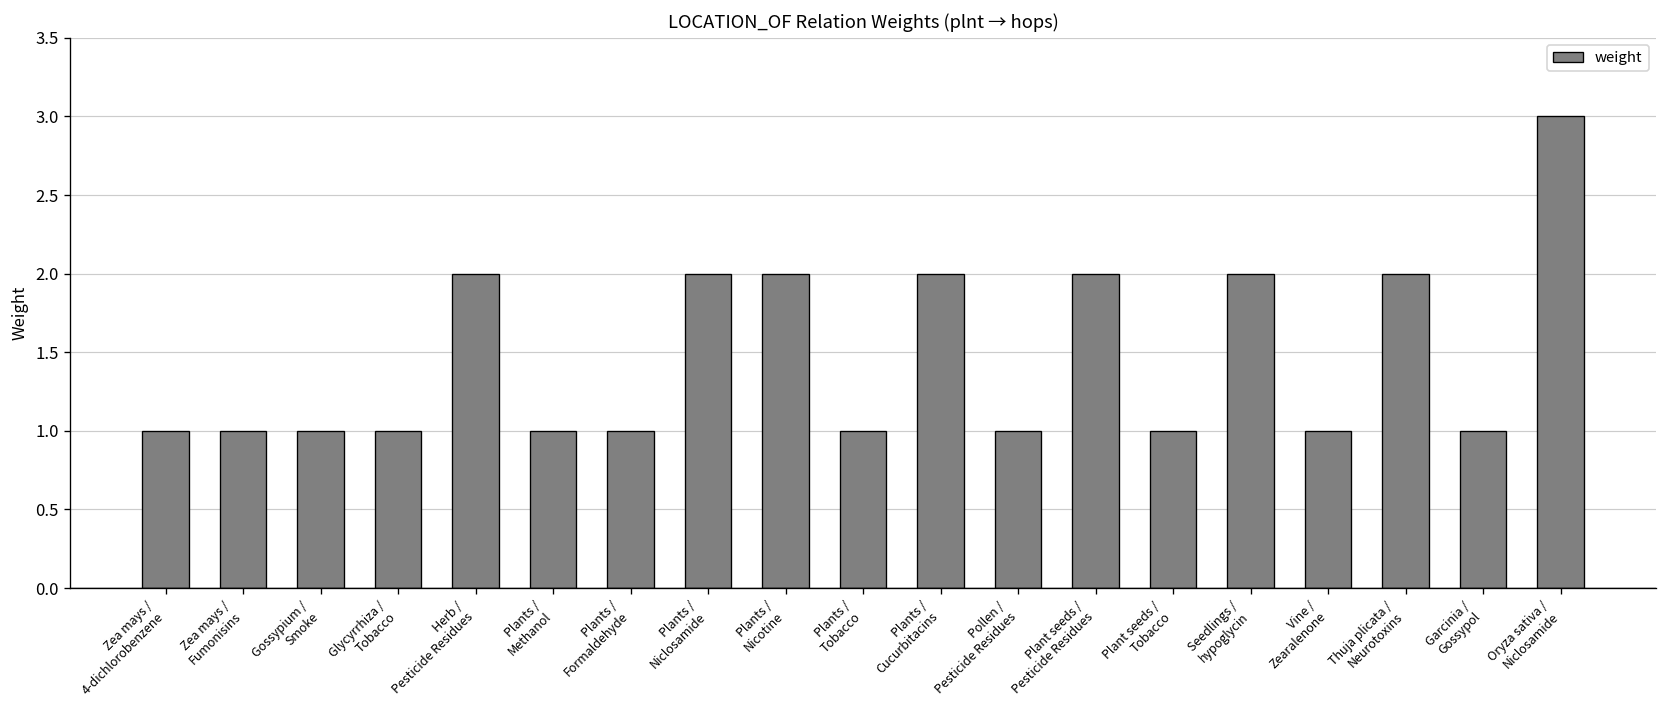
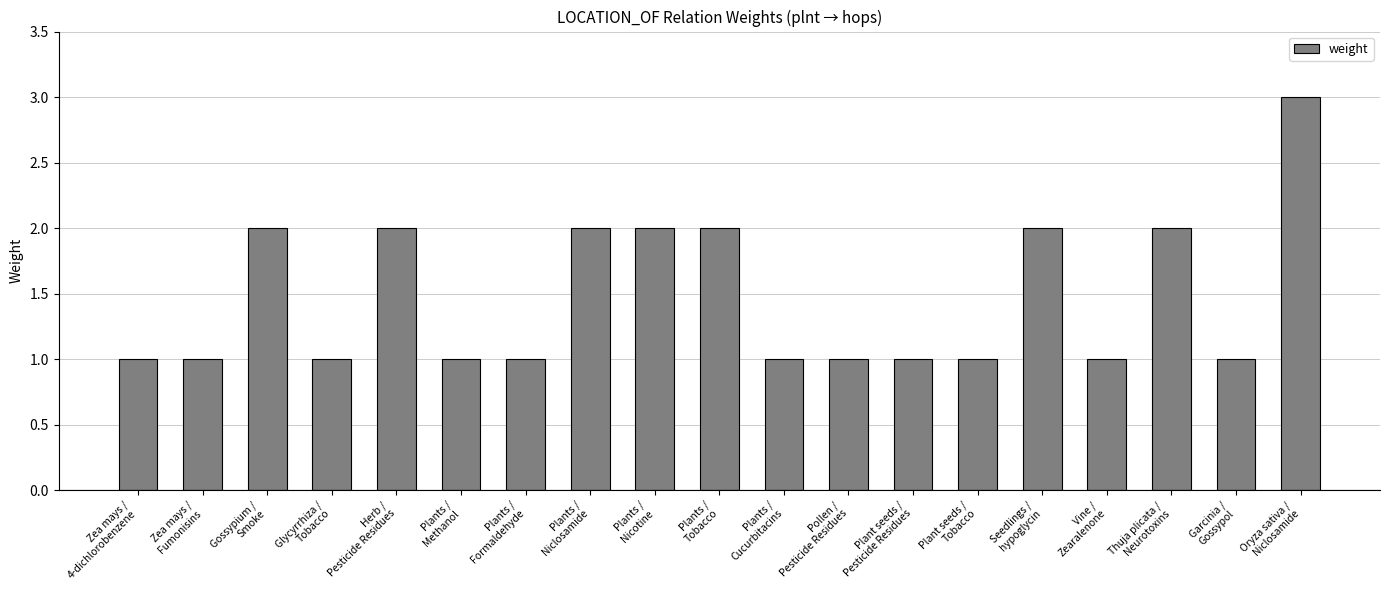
Gossypium / Smoke: 1 -> 2
Plants / Tobacco: 1 -> 2
Plants / Cucurbitacins: 2 -> 1
Plant seeds / Pesticide Residues: 2 -> 1
